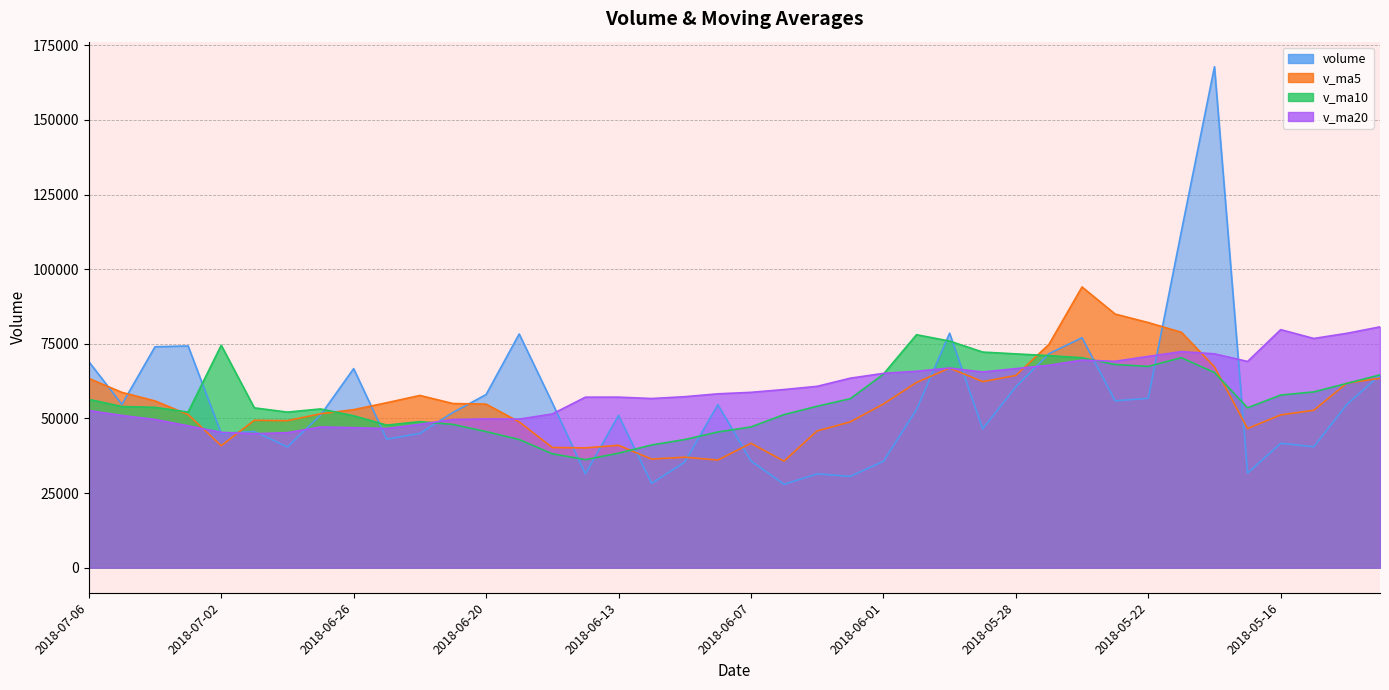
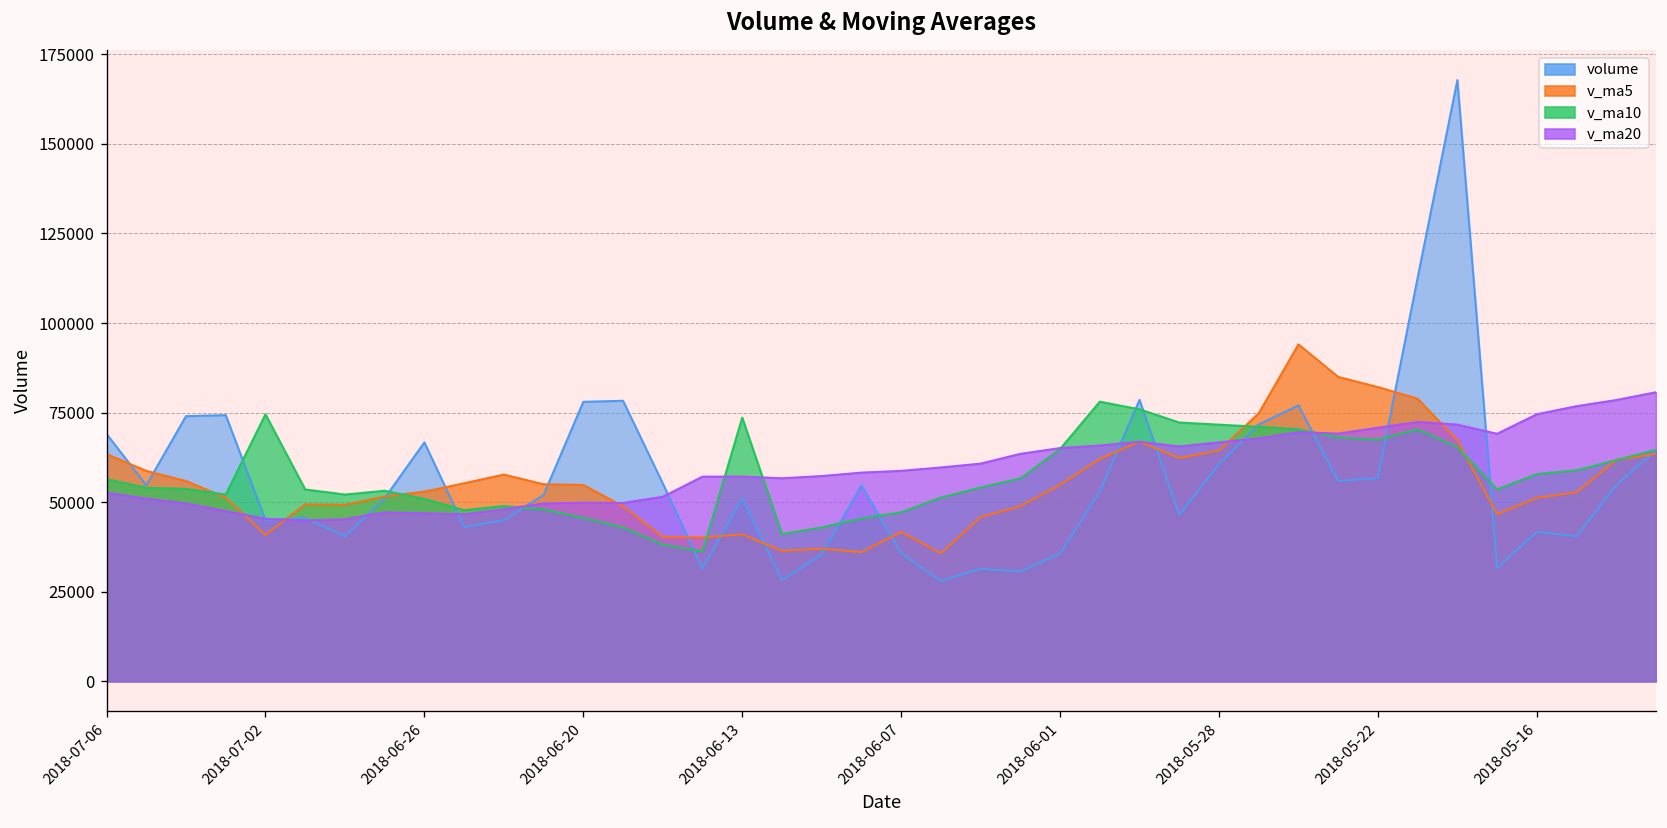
volume, 2018-06-20: 58000 -> 78000
v_ma10, 2018-06-13: 38000 -> 74000
v_ma20, 2018-05-16: 80000 -> 75000
